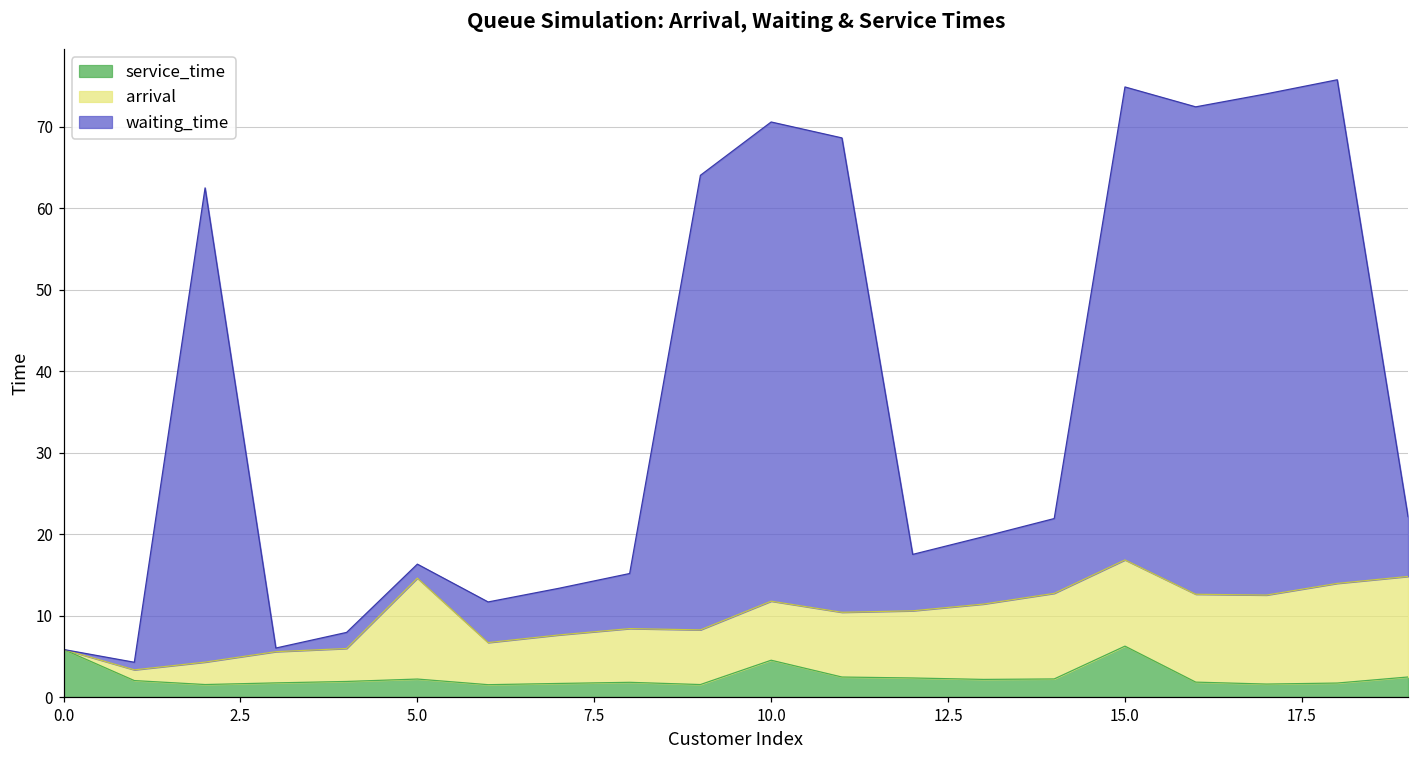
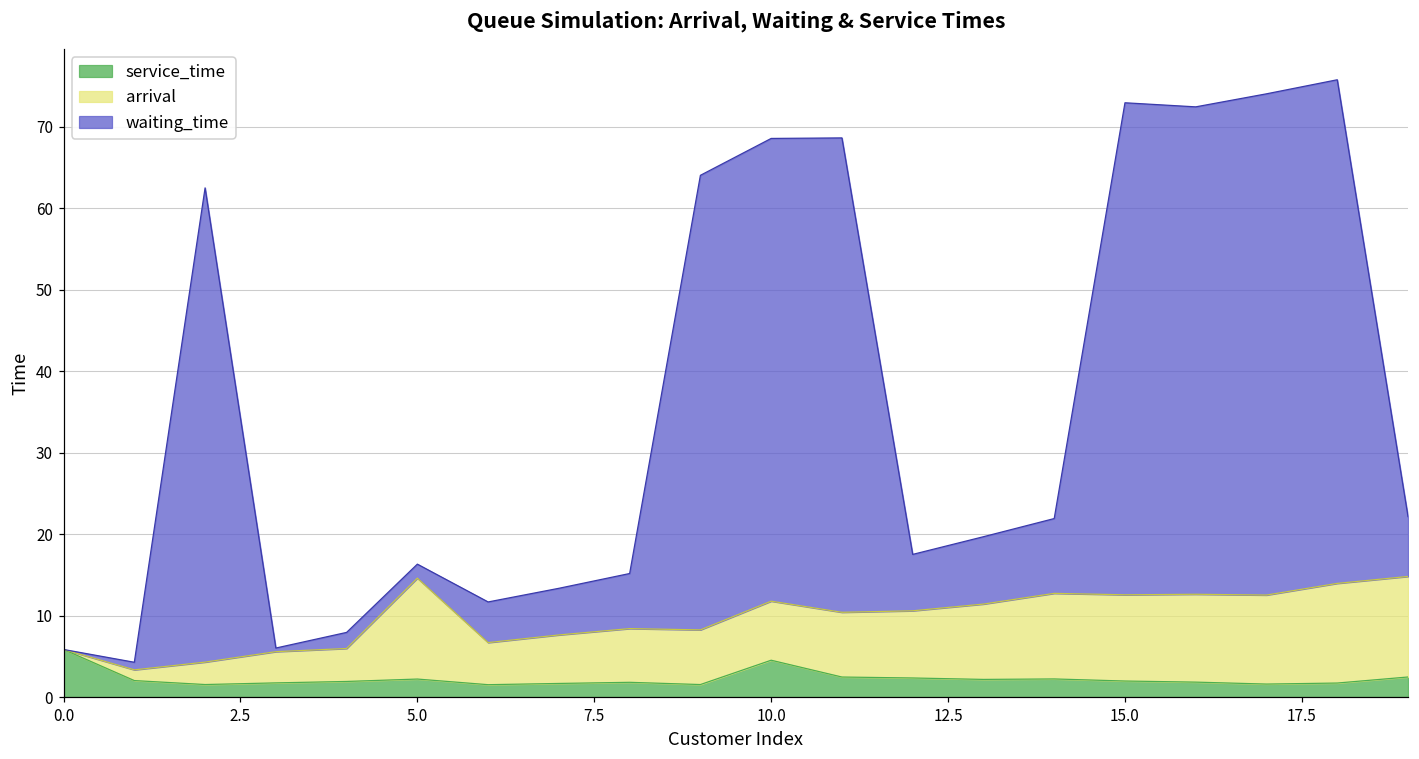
waiting_time, 10.0: 59 -> 57
service_time, 15.0: 6 -> 2
waiting_time, 15.0: 58 -> 60
